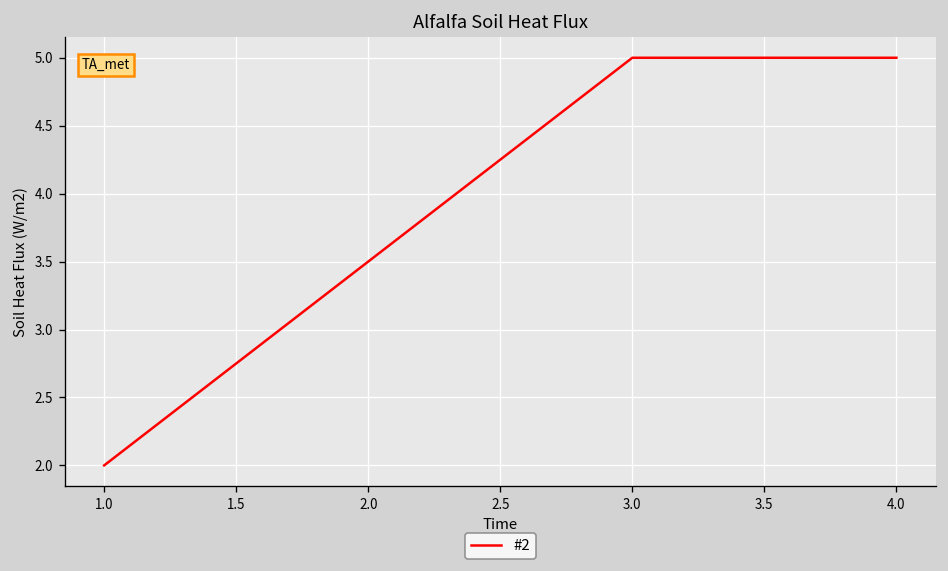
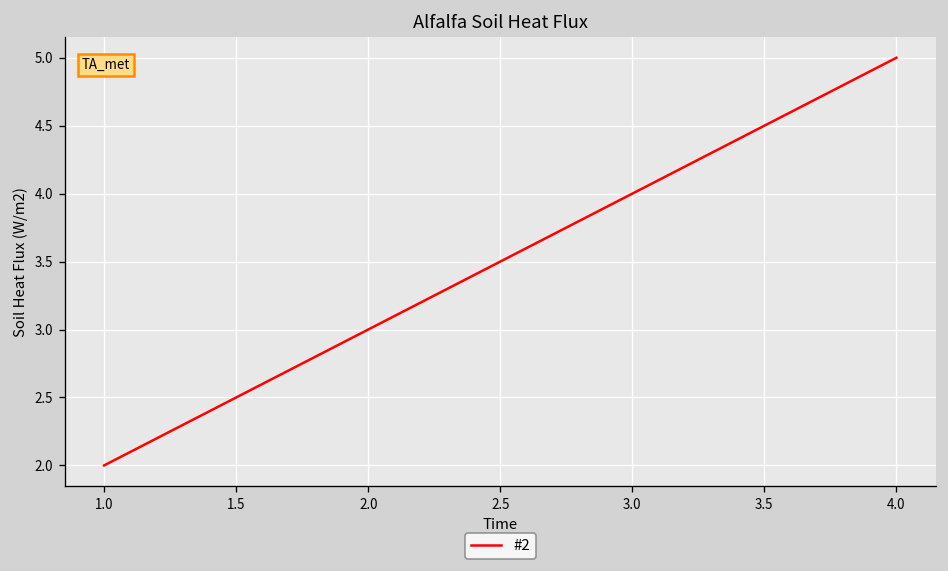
3.0: 5 -> 4
